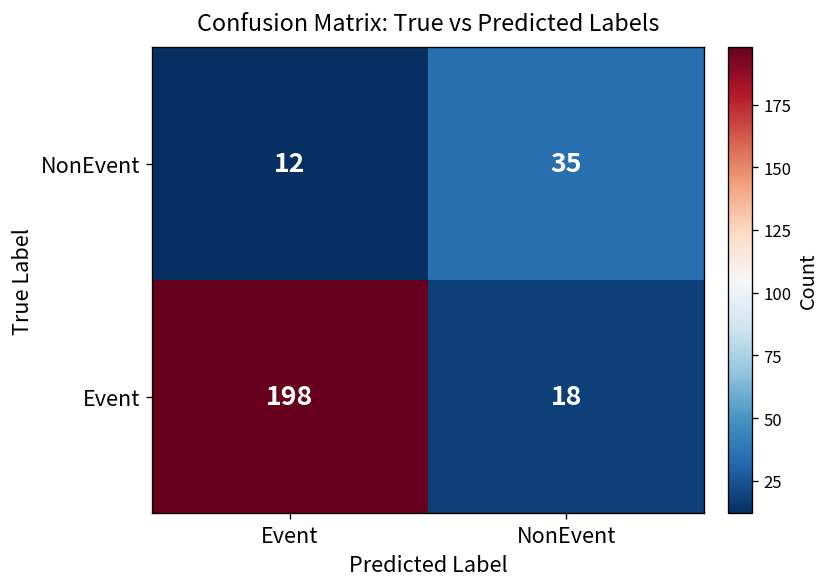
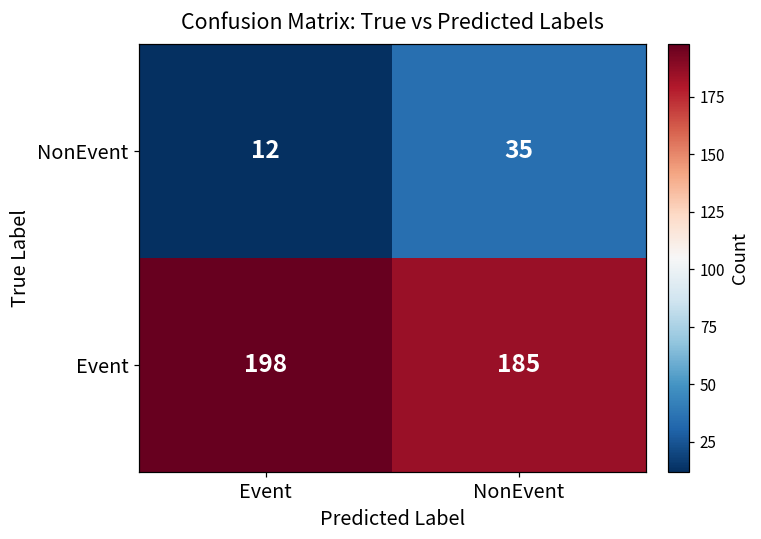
Event, NonEvent: 18 -> 185
